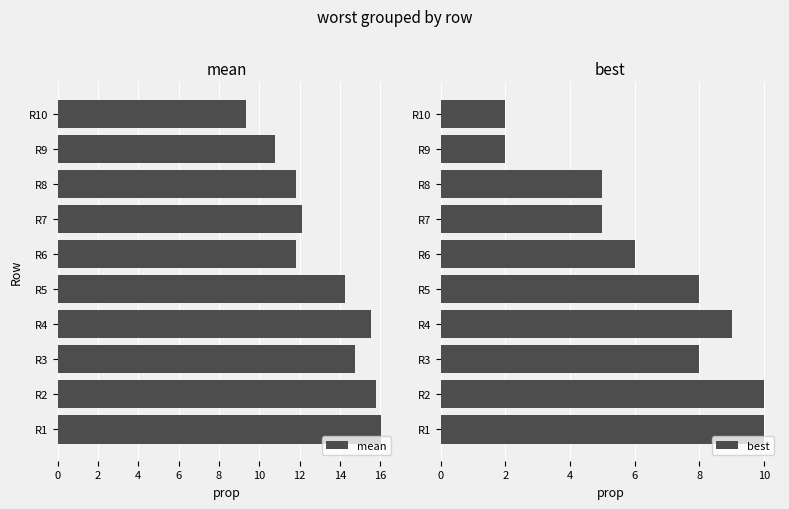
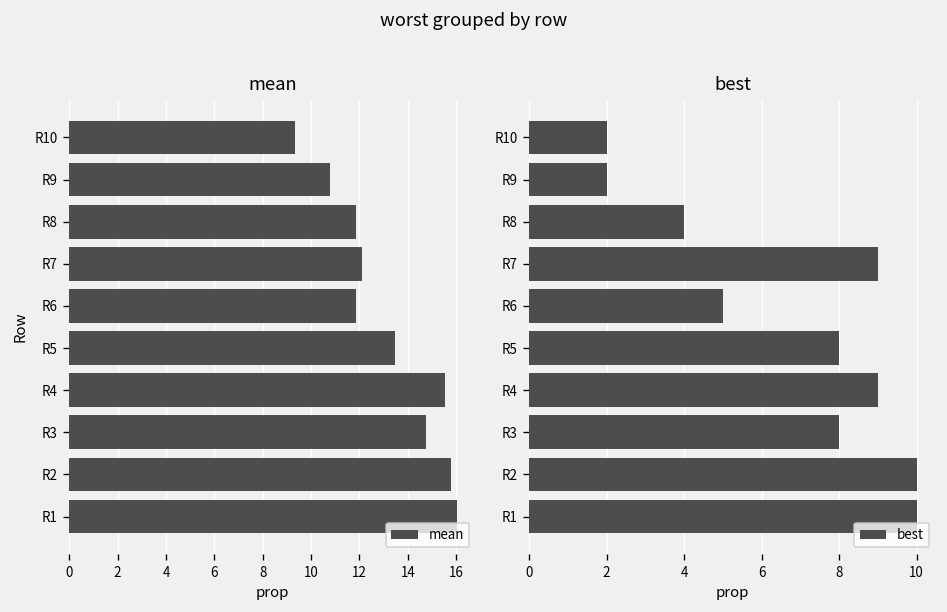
mean, R5: 14.2 -> 13.5
best, R8: 5 -> 4
best, R7: 5 -> 9
best, R6: 6 -> 5
